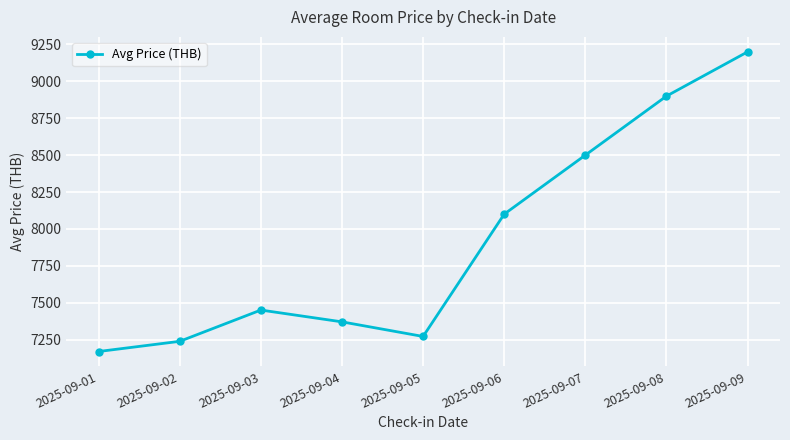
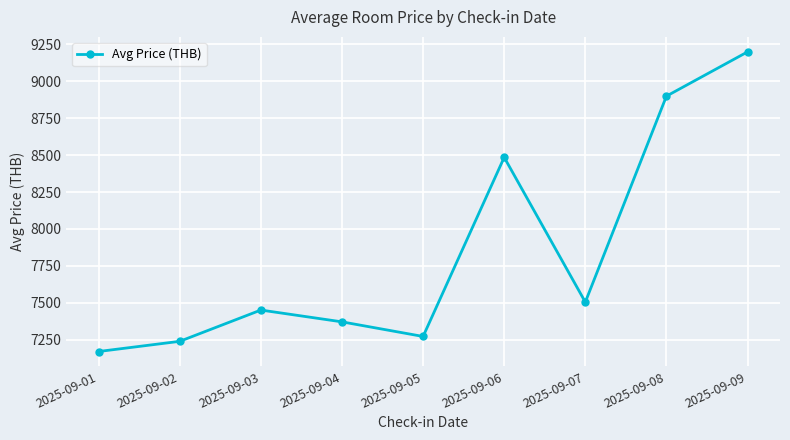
2025-09-06: 8100 -> 8490
2025-09-07: 8500 -> 7500
